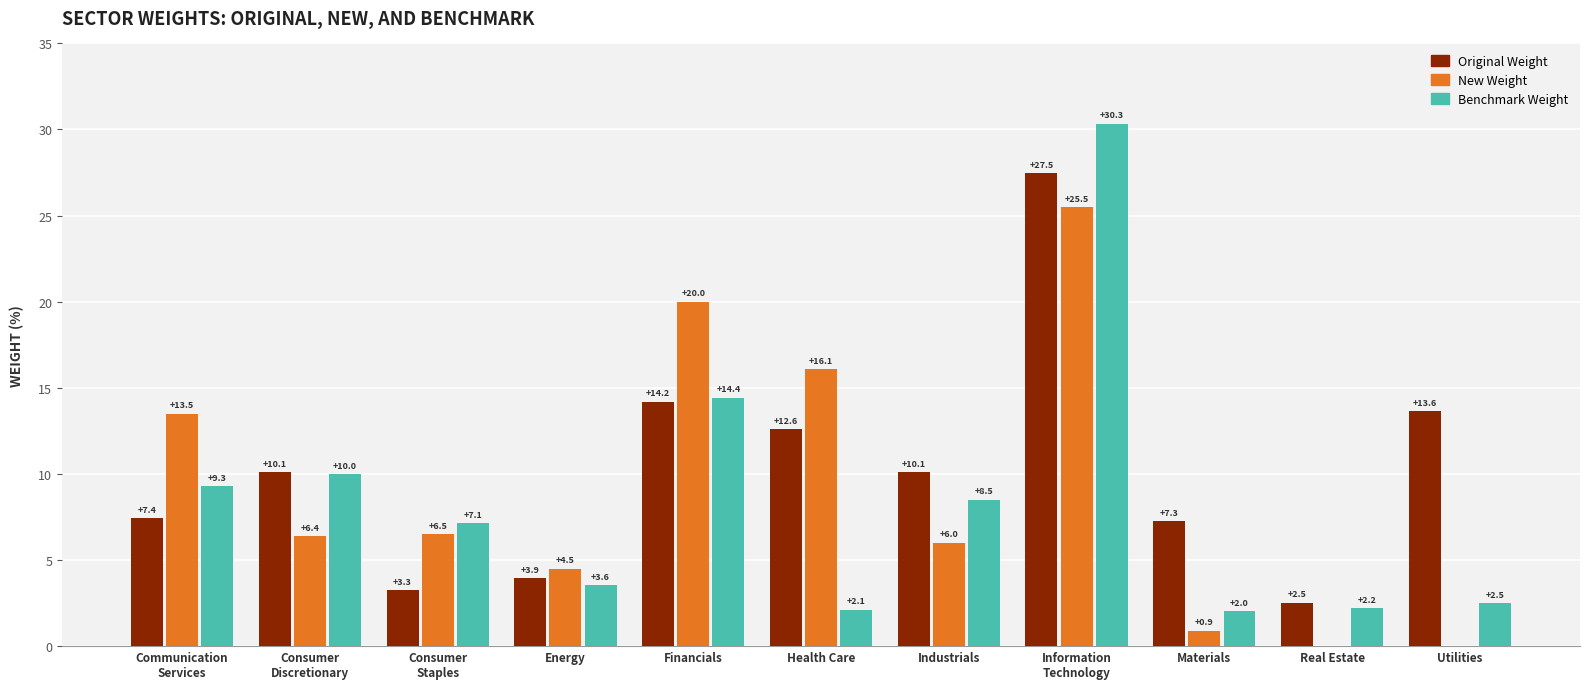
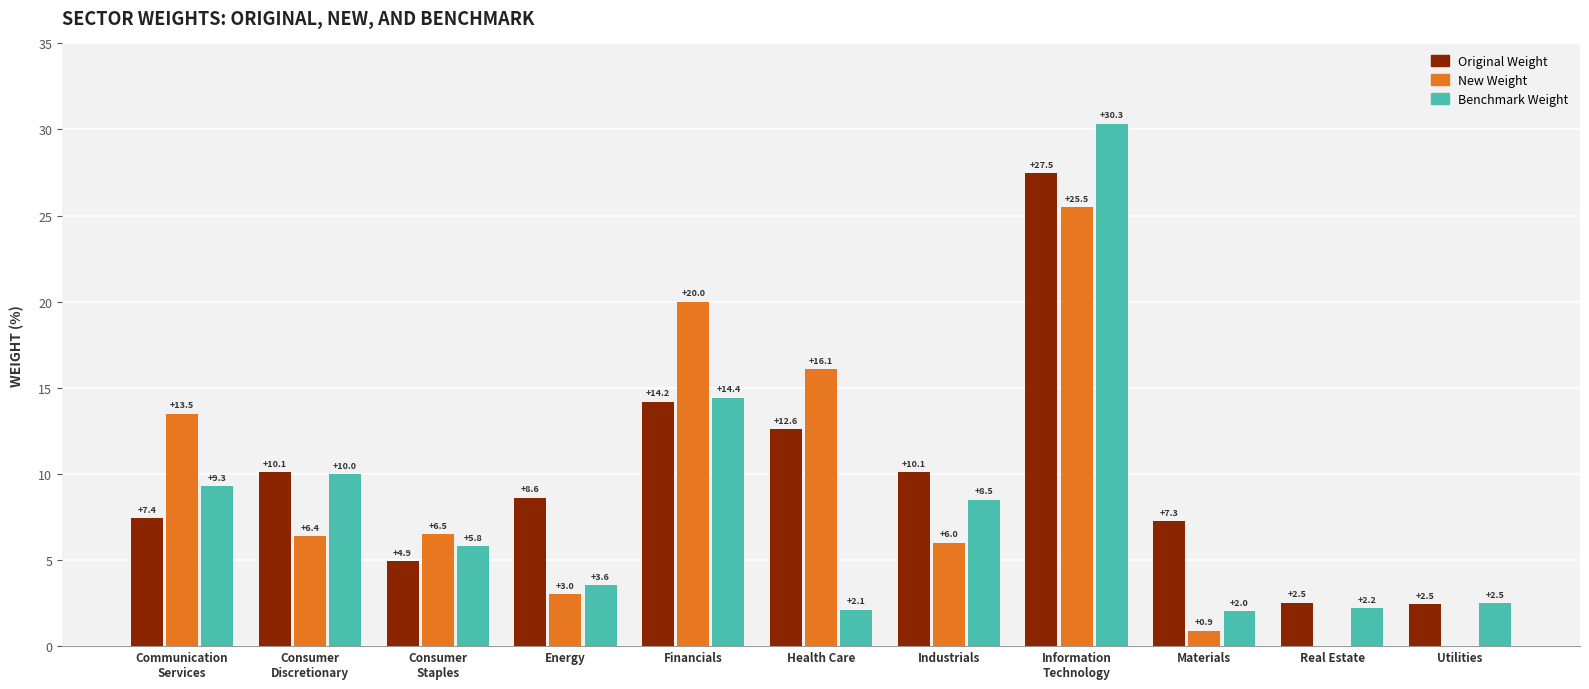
Original Weight, Consumer Staples: +3.3 -> +4.9
Benchmark Weight, Consumer Staples: +7.1 -> +5.8
Original Weight, Energy: +3.9 -> +8.6
New Weight, Energy: +4.5 -> +3.0
Original Weight, Utilities: +13.6 -> +2.5
